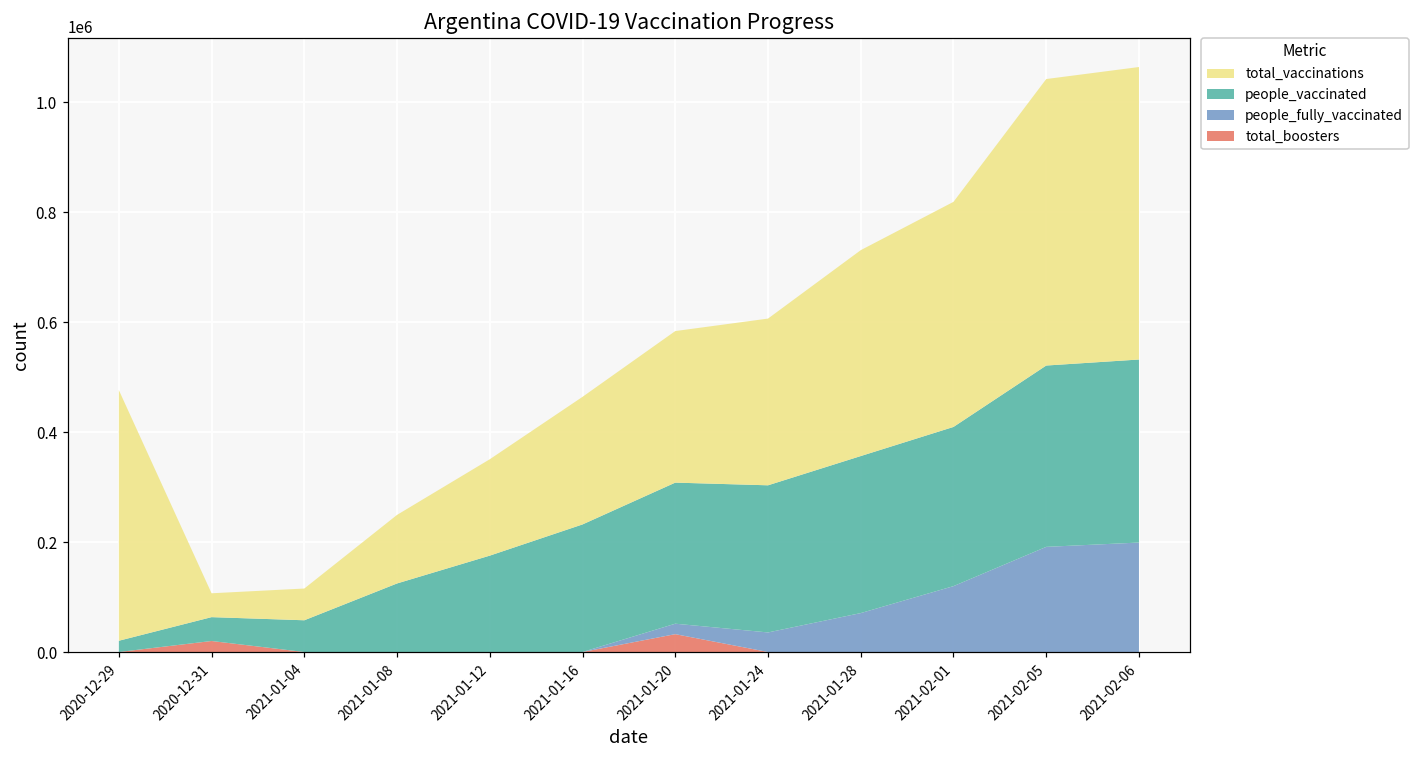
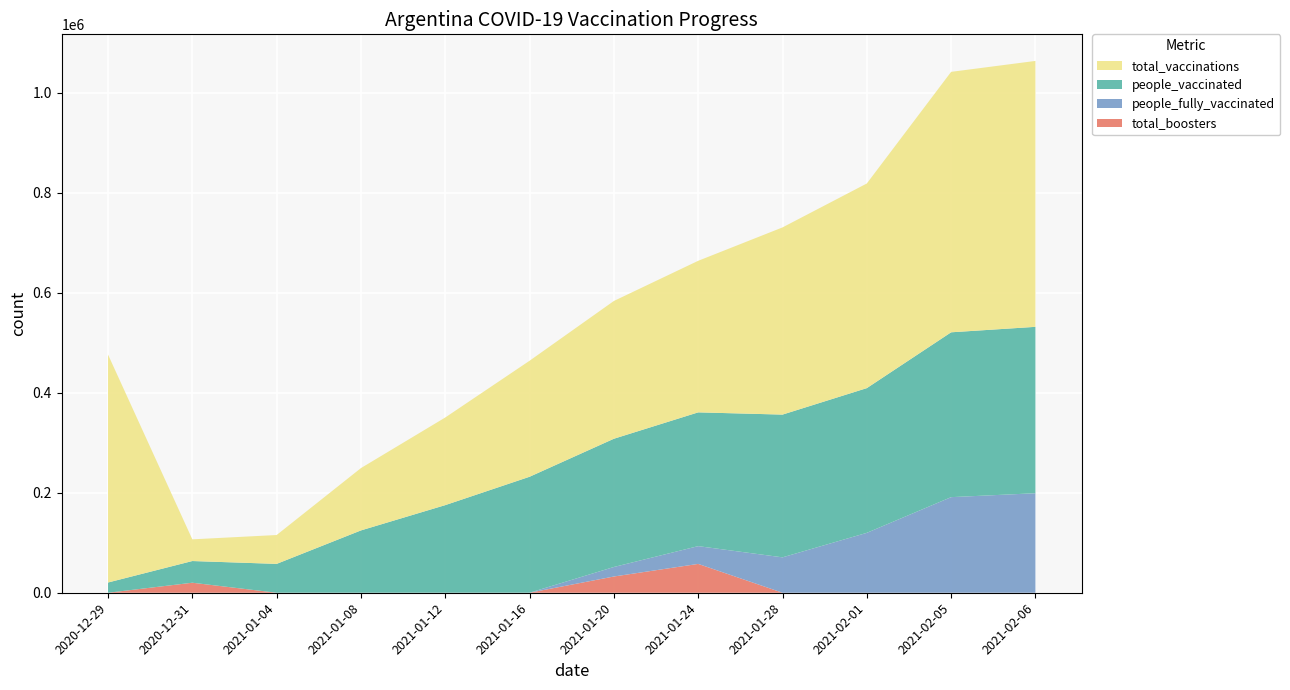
total_boosters, 2021-01-24: 0 -> 60000
